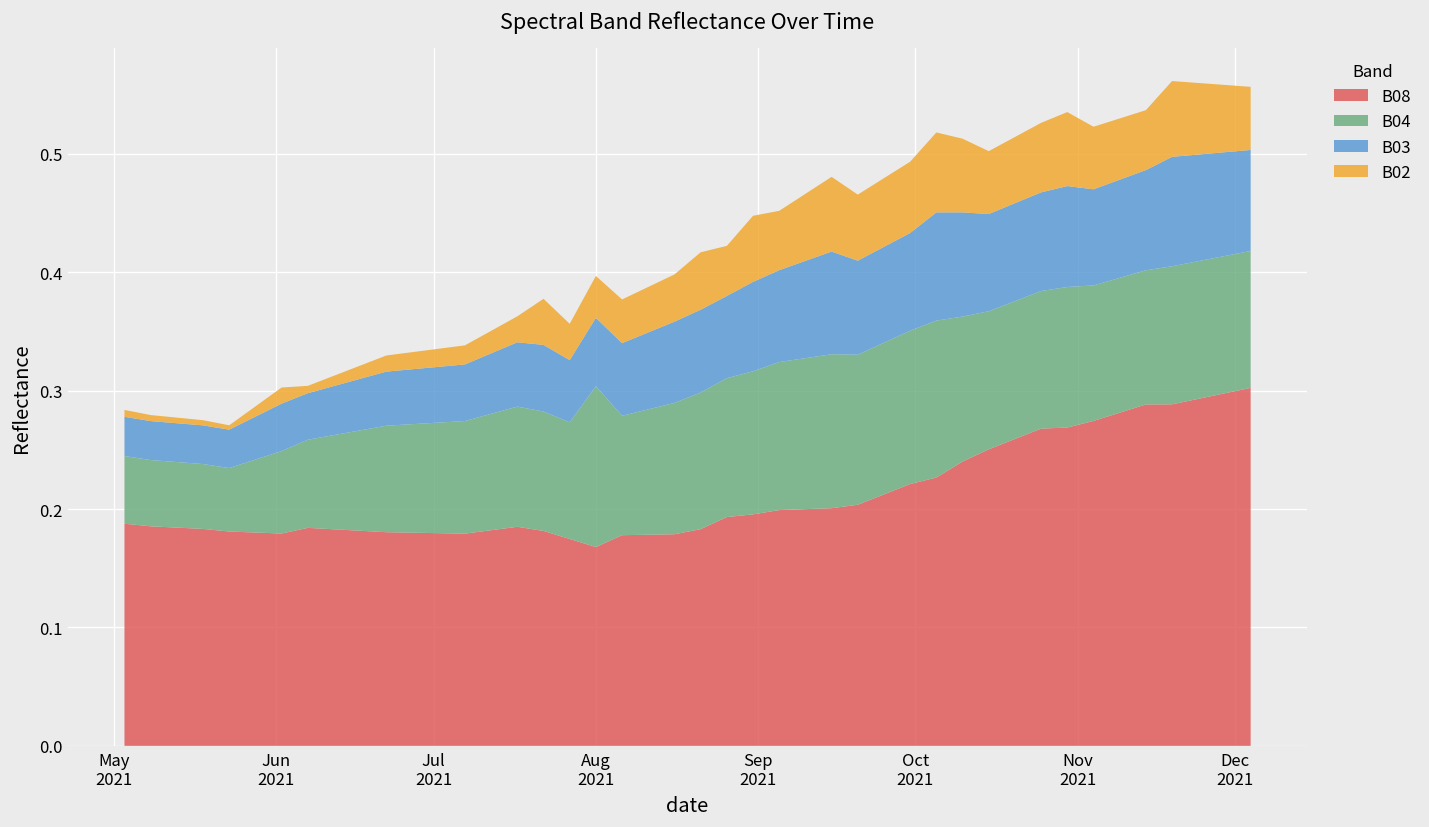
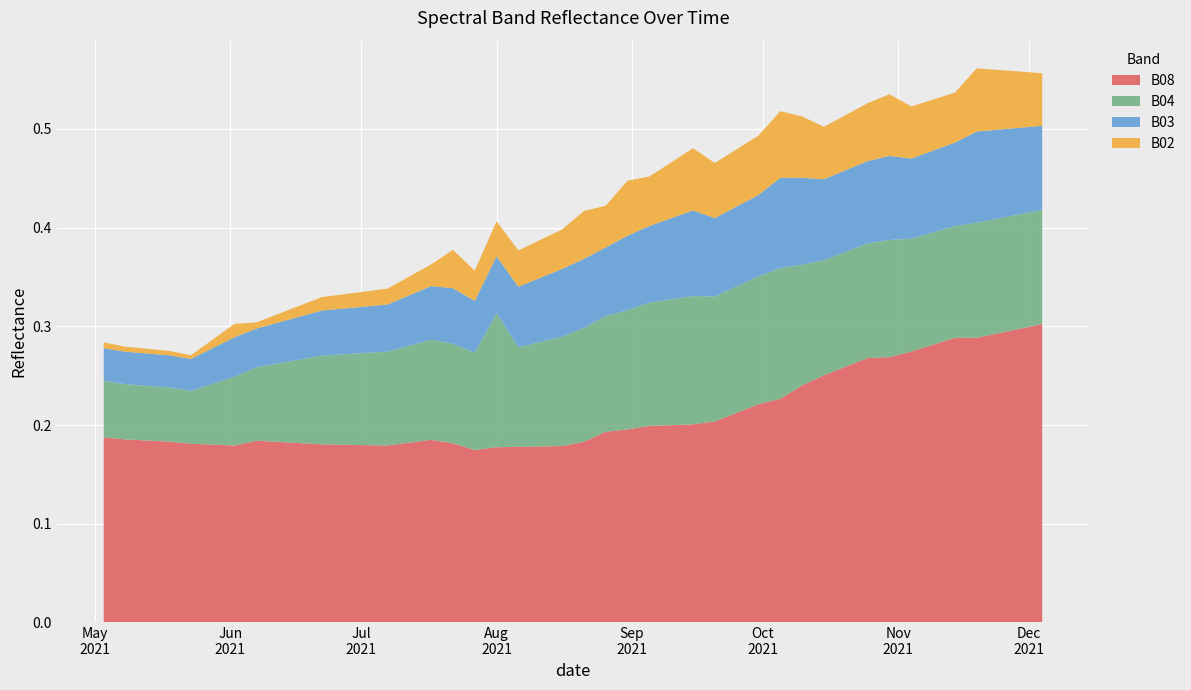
B08, Aug 2021: 0.17 -> 0.18
